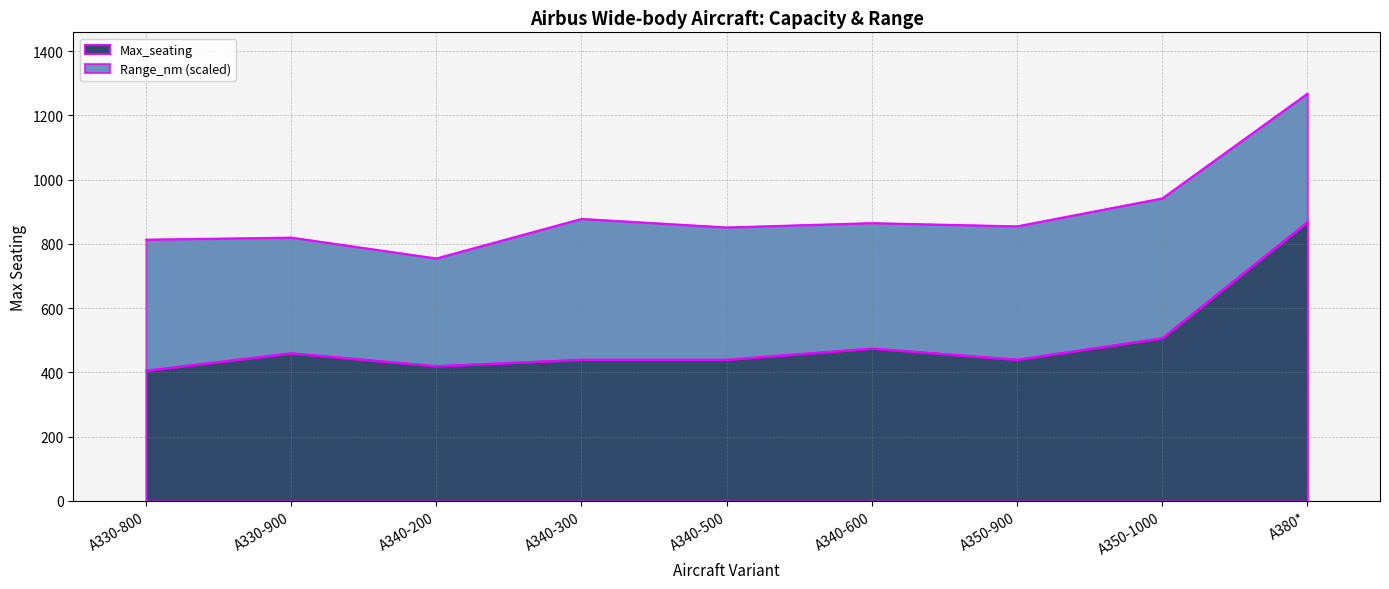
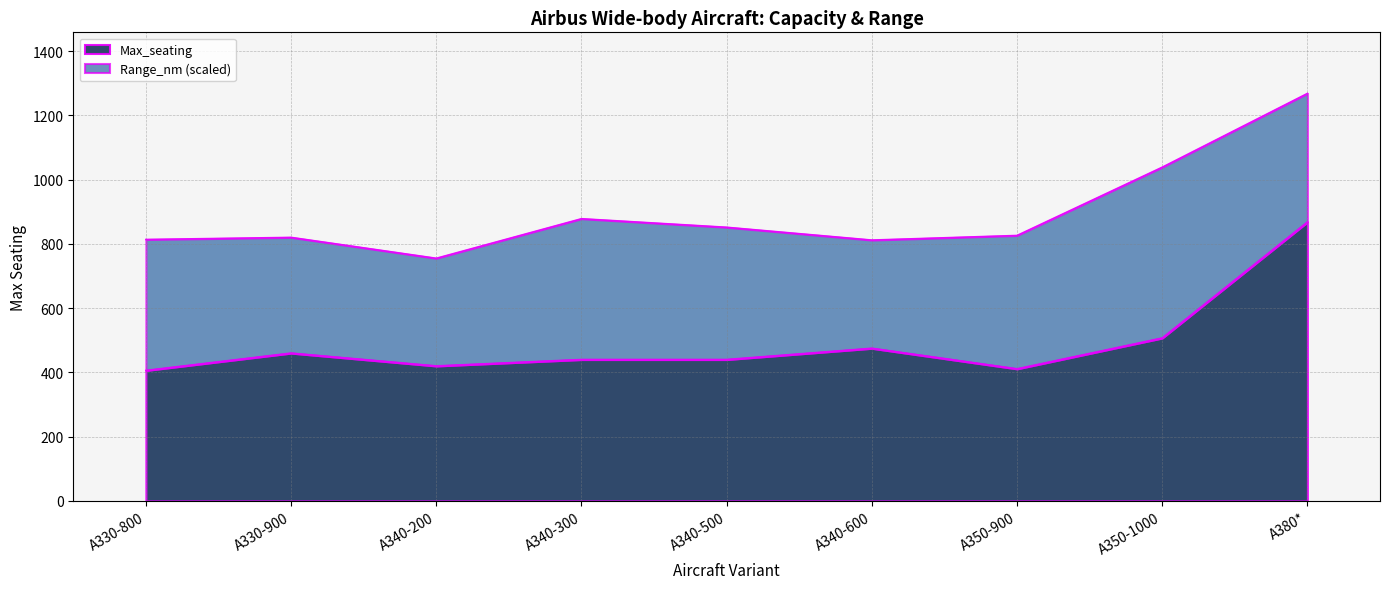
Range_nm (scaled), A340-600: 390 -> 340
Max_seating, A350-900: 440 -> 410
Range_nm (scaled), A350-1000: 440 -> 530
